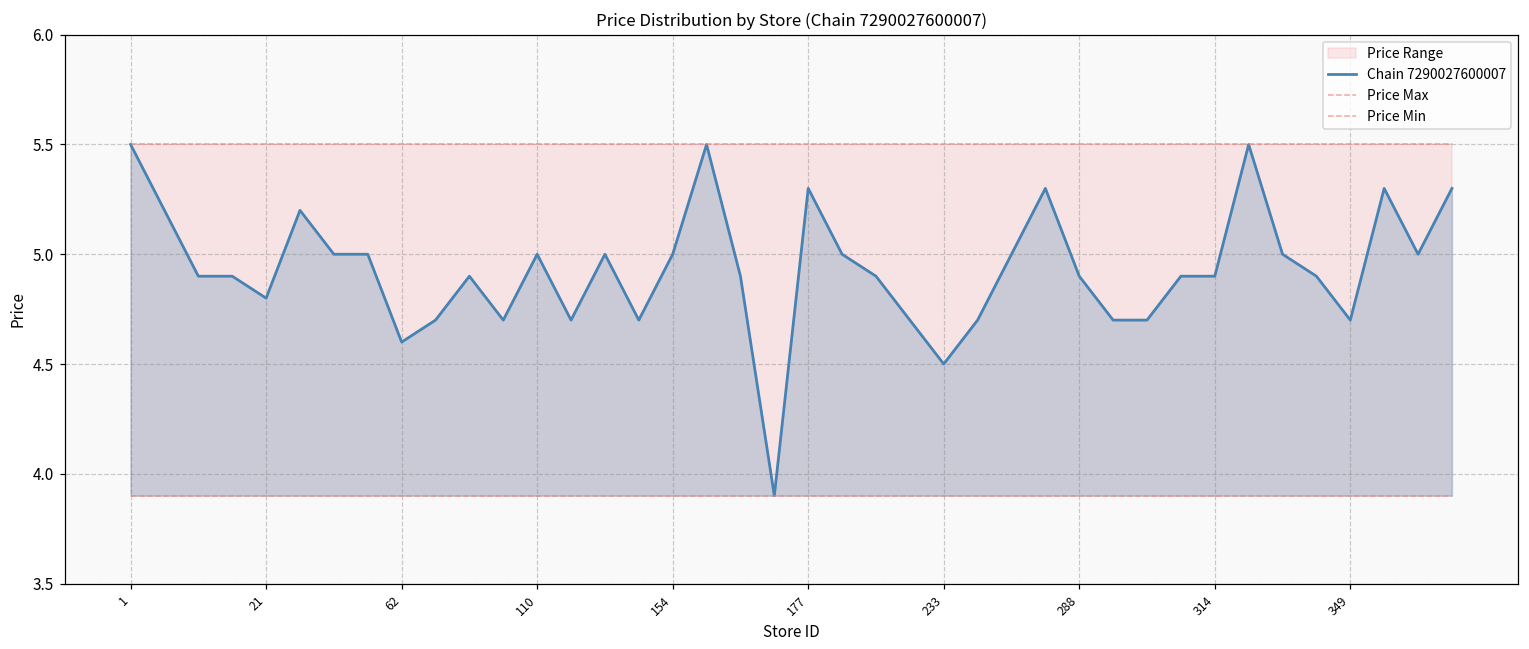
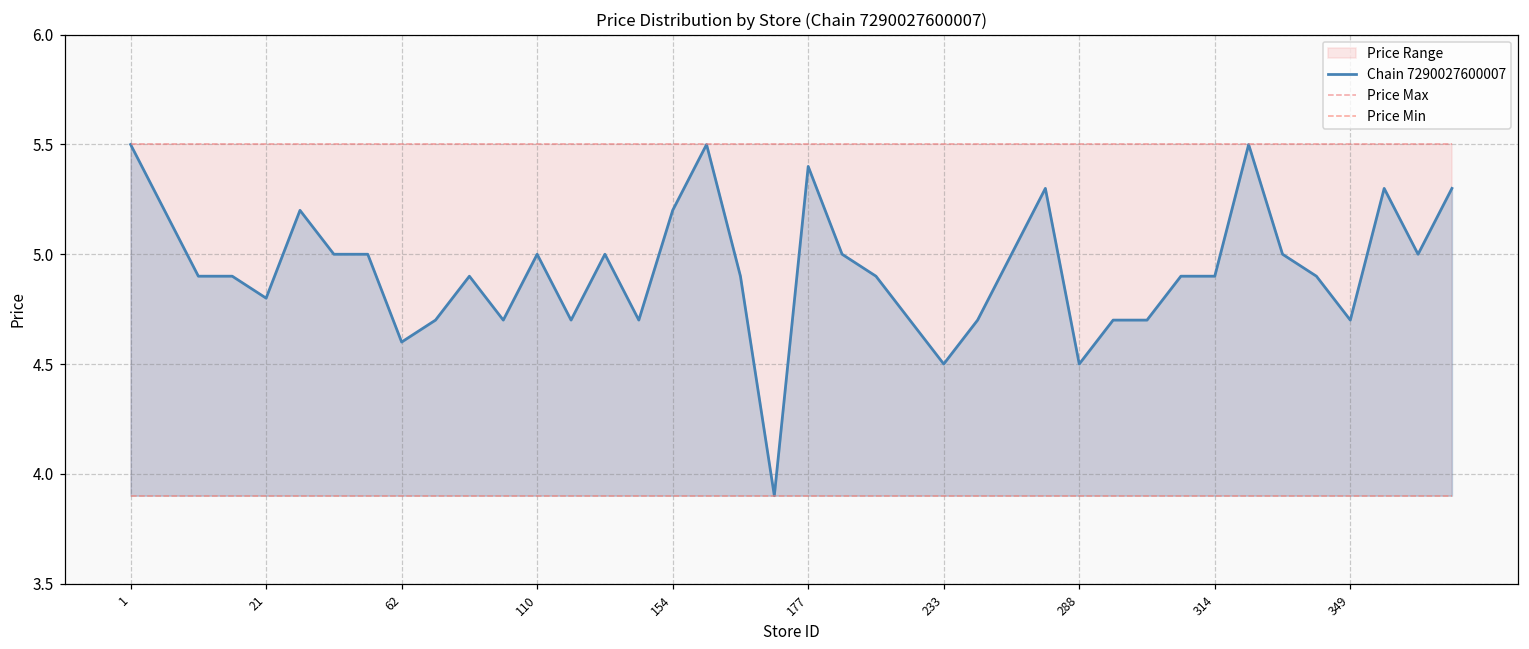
Chain 7290027600007, 154: 5.0 -> 5.2
Chain 7290027600007, 177: 5.3 -> 5.4
Chain 7290027600007, 288: 4.9 -> 4.5
